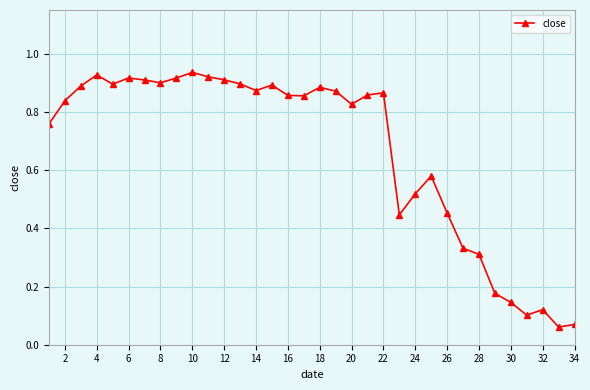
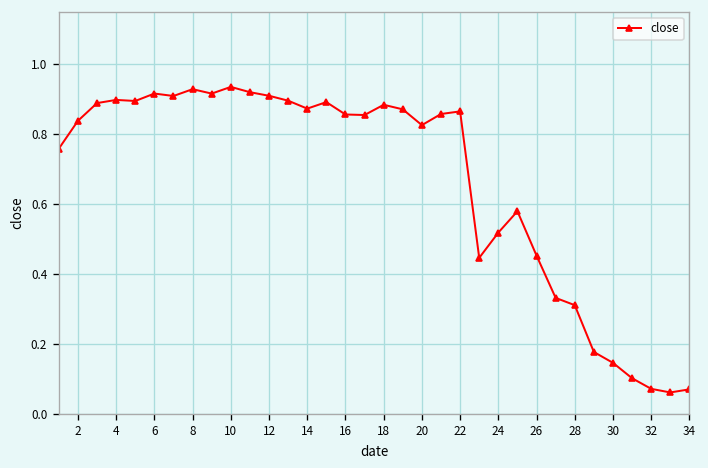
4: 0.93 -> 0.90
8: 0.90 -> 0.93
32: 0.12 -> 0.07
